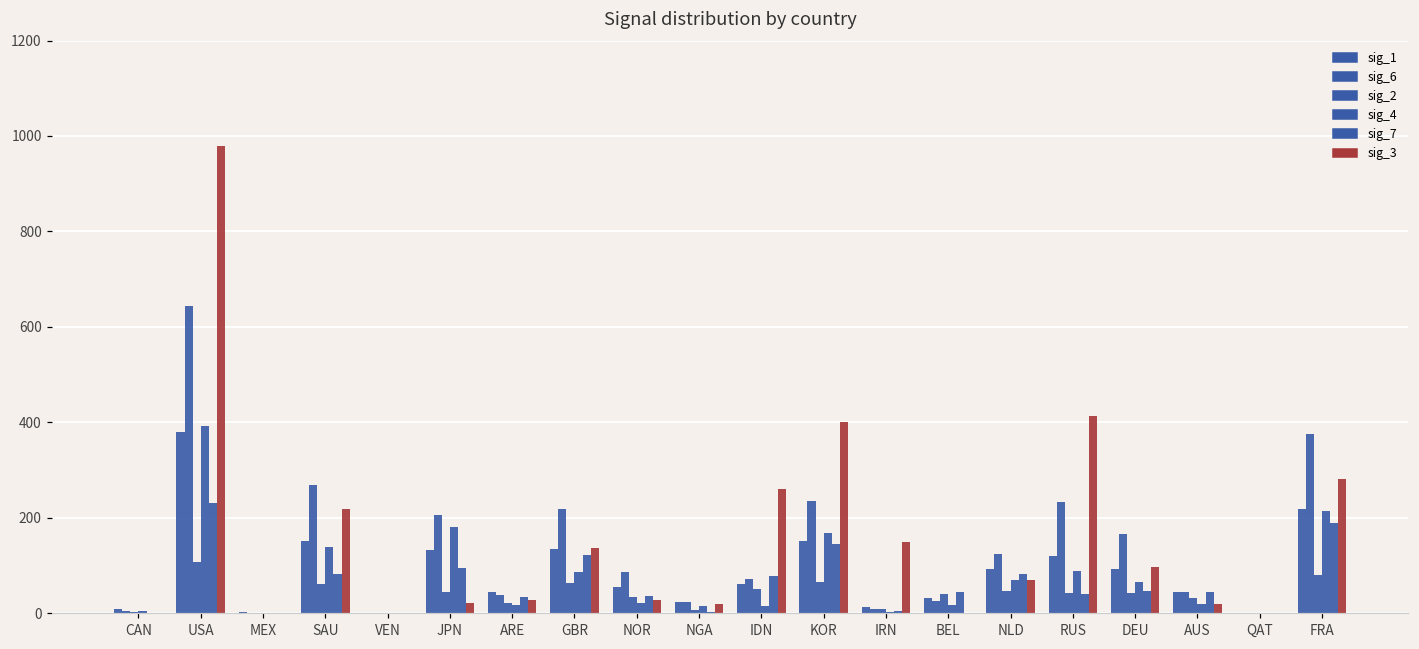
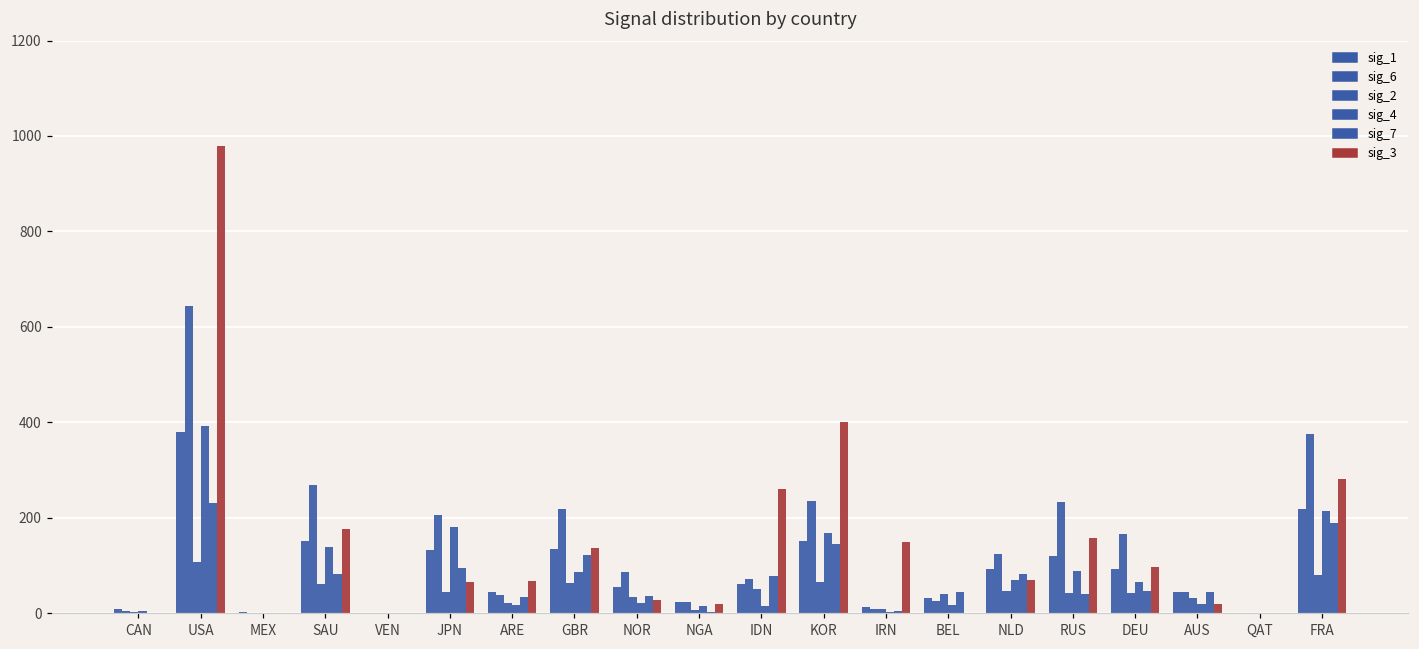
sig_3, SAU: 220 -> 180
sig_3, JPN: 20 -> 60
sig_3, ARE: 30 -> 70
sig_3, RUS: 410 -> 160
